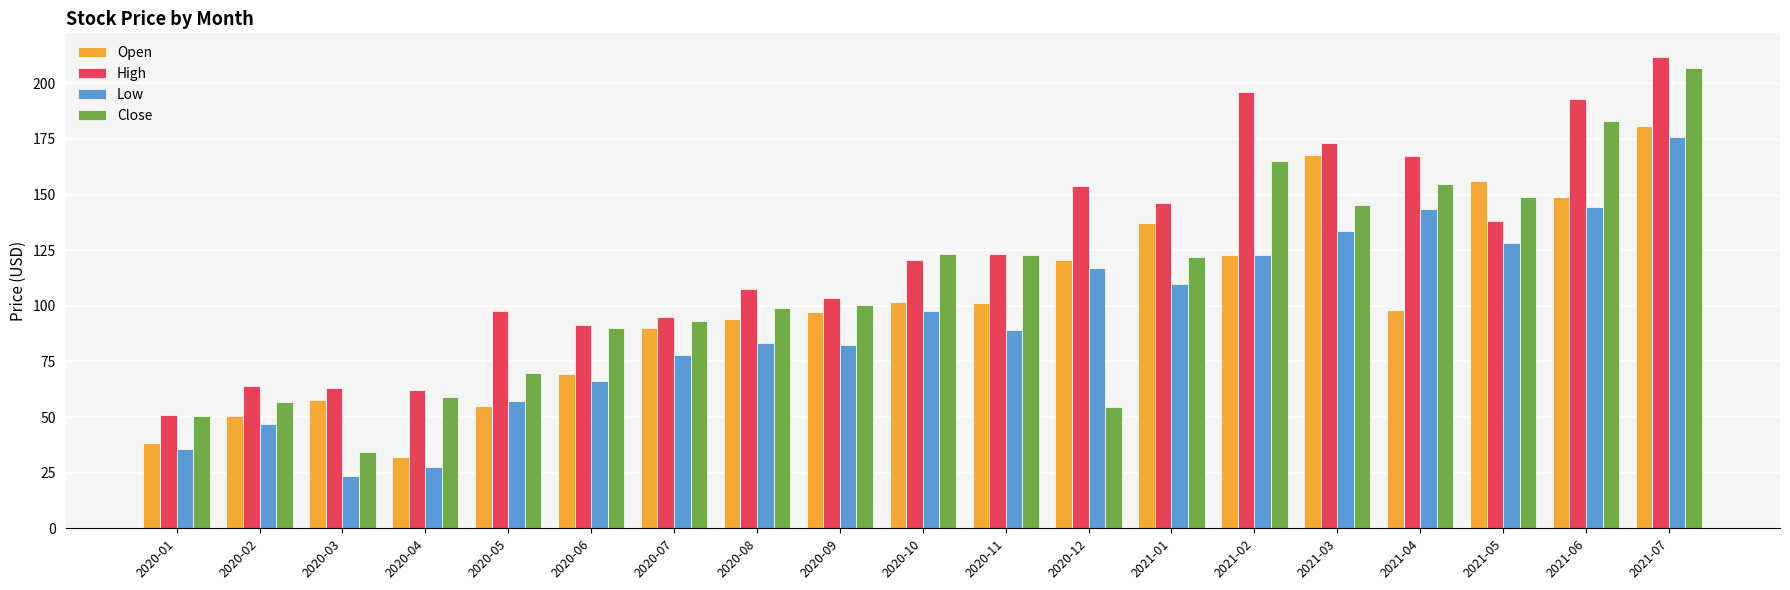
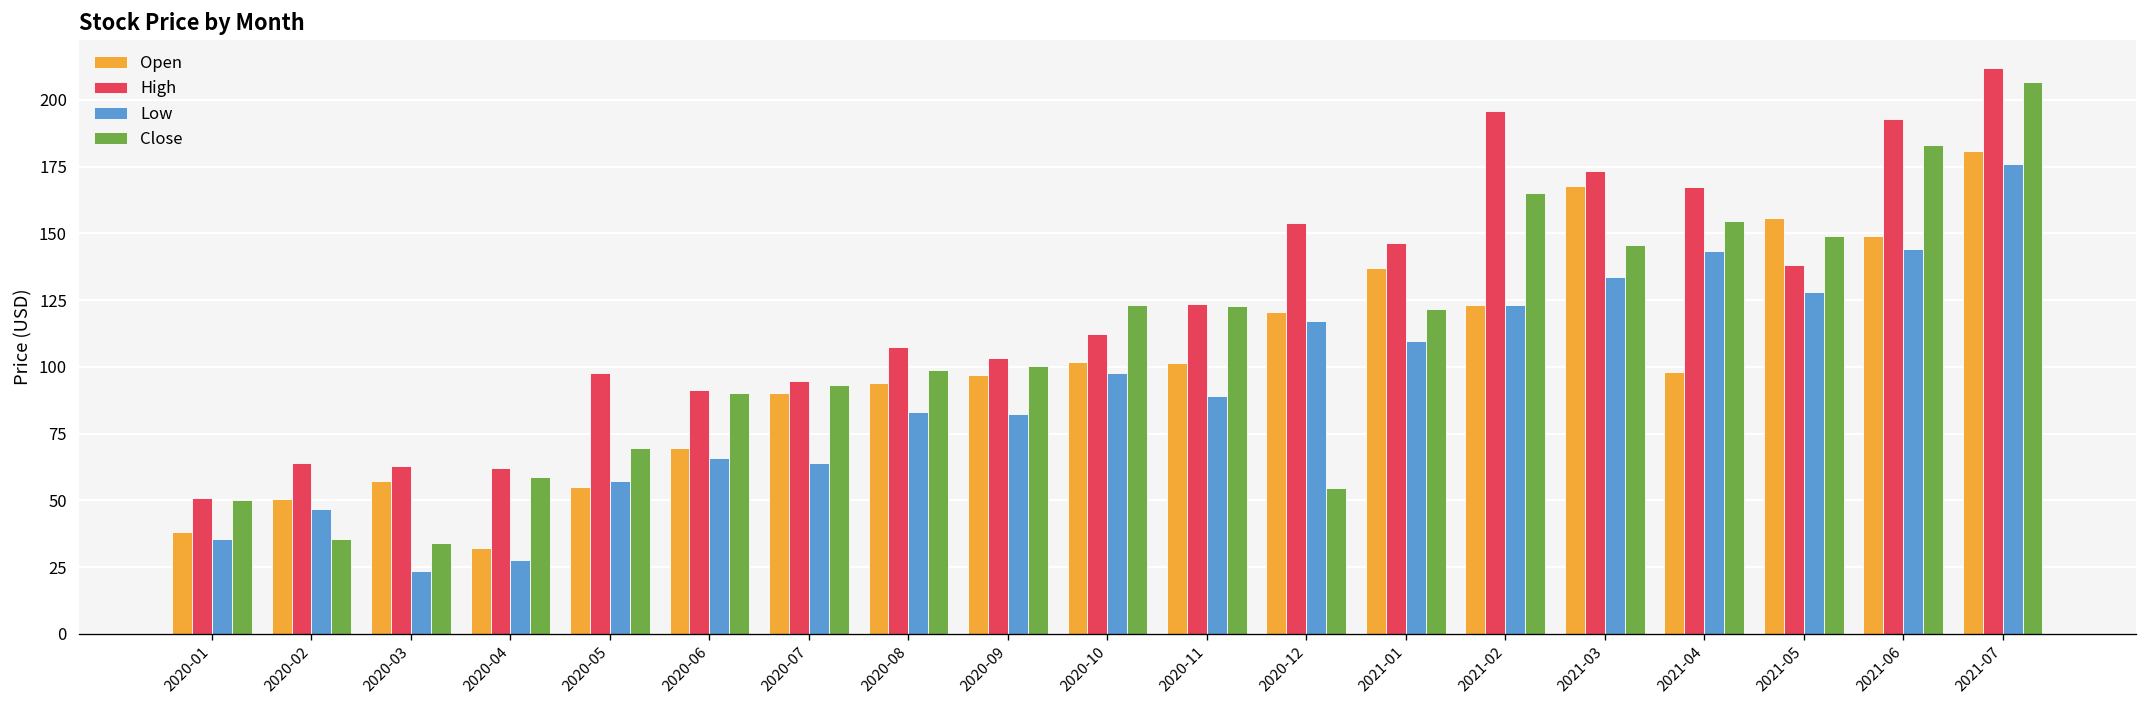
Close, 2020-02: 57 -> 36
Low, 2020-07: 78 -> 64
High, 2020-10: 121 -> 112
